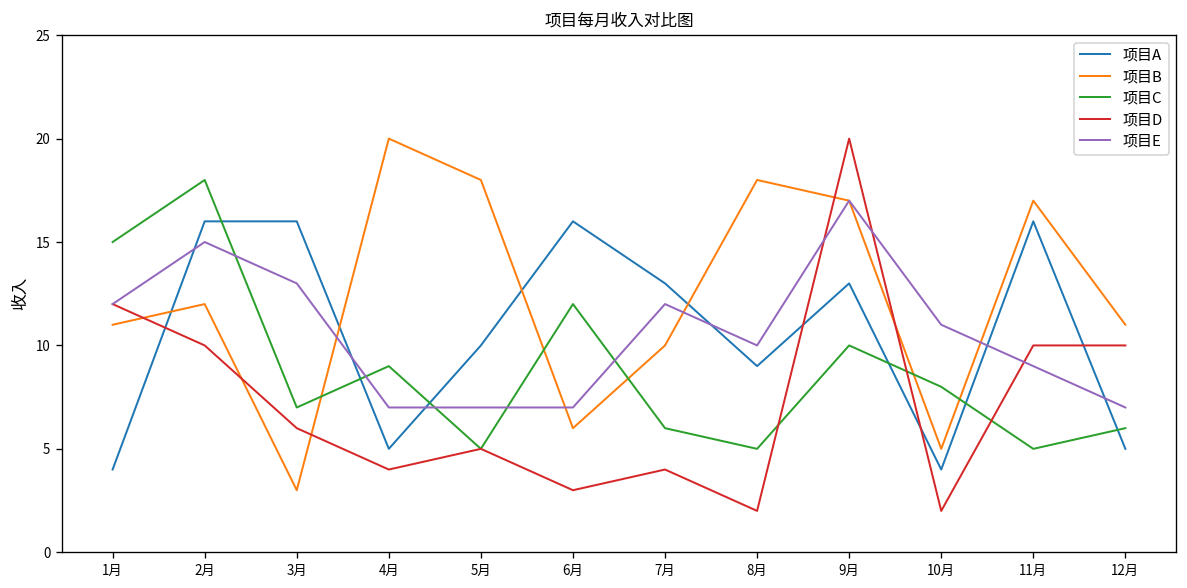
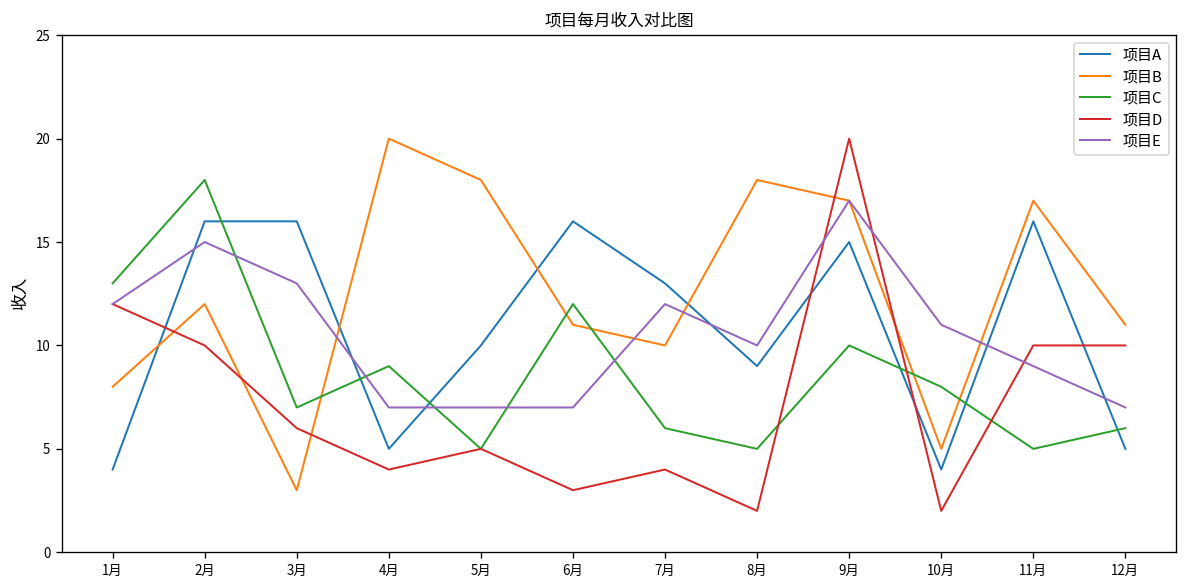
项目B, 1月: 11 -> 8
项目C, 1月: 15 -> 13
项目B, 6月: 6 -> 11
项目A, 9月: 13 -> 15
